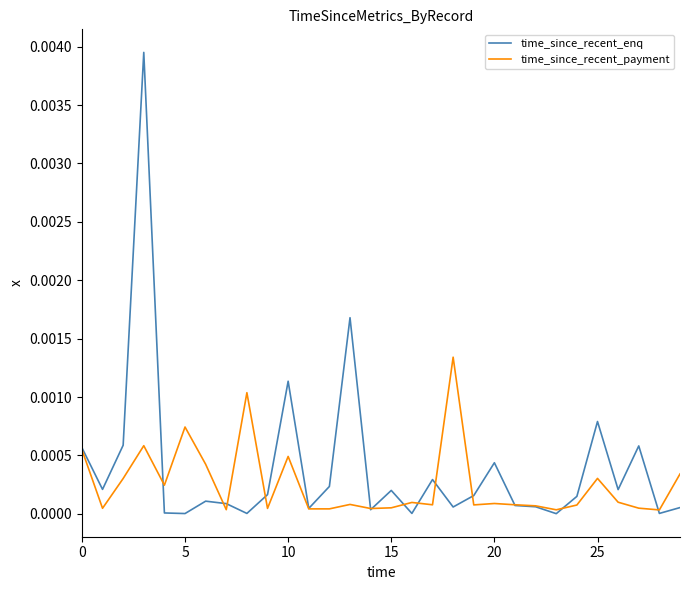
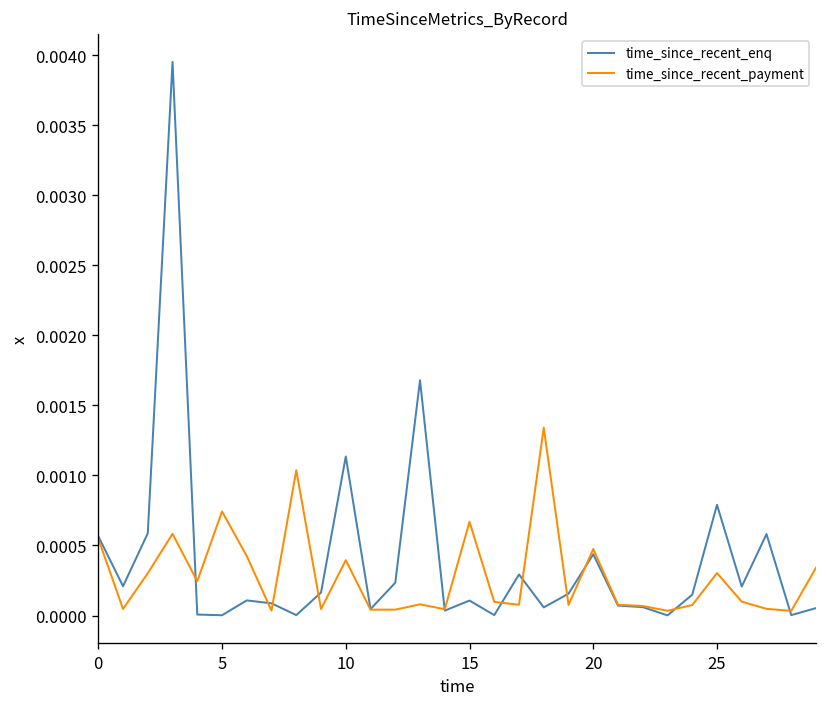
time_since_recent_payment, 10: 0.00049 -> 0.00040
time_since_recent_enq, 15: 0.00020 -> 0.00011
time_since_recent_payment, 15: 0.00005 -> 0.00067
time_since_recent_payment, 20: 0.00009 -> 0.00048
